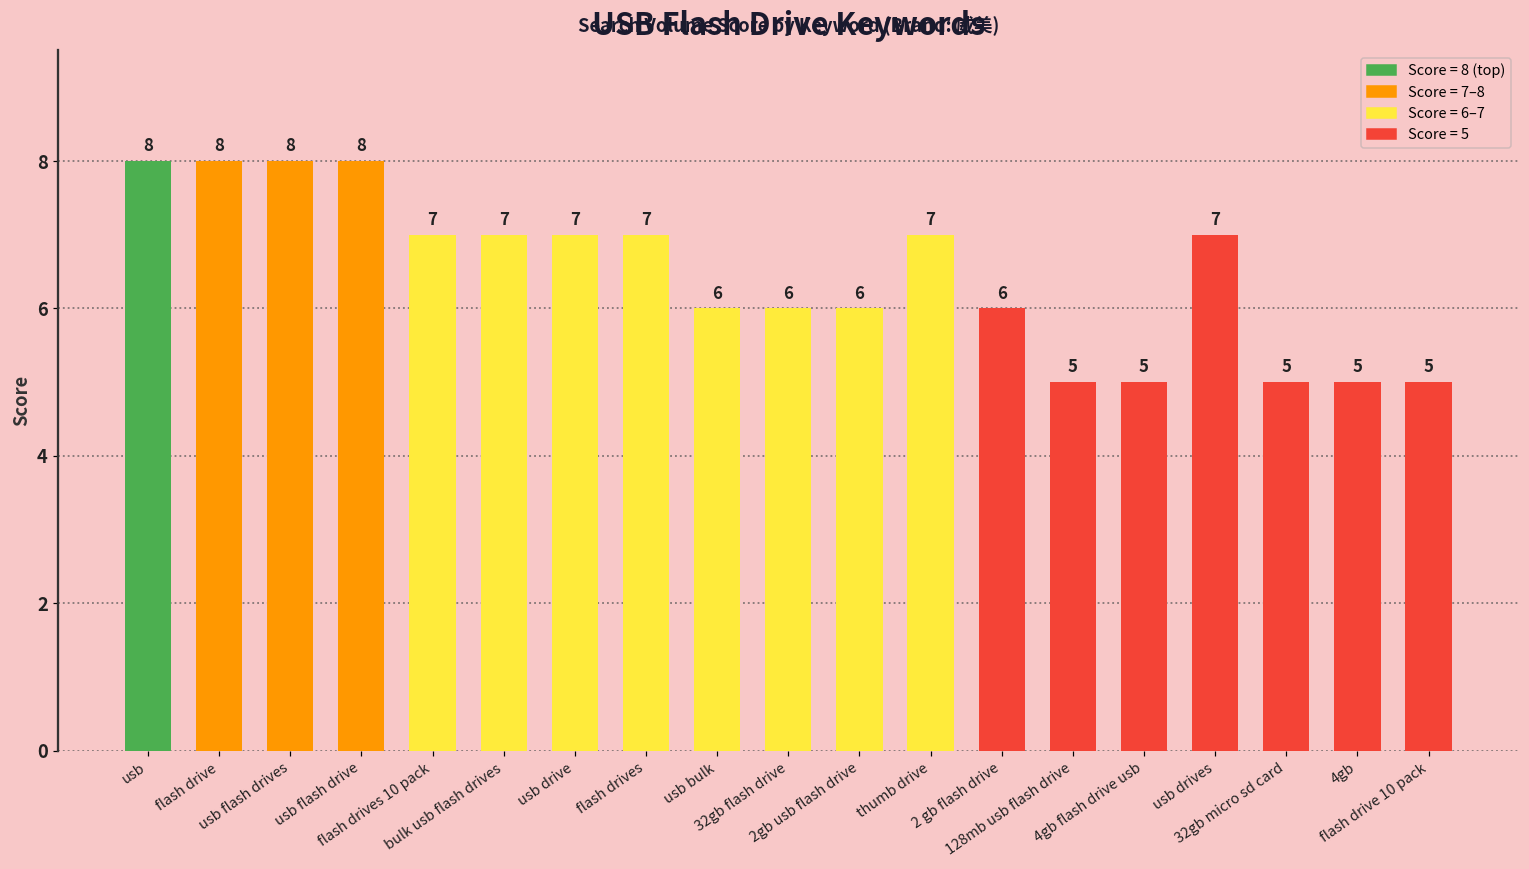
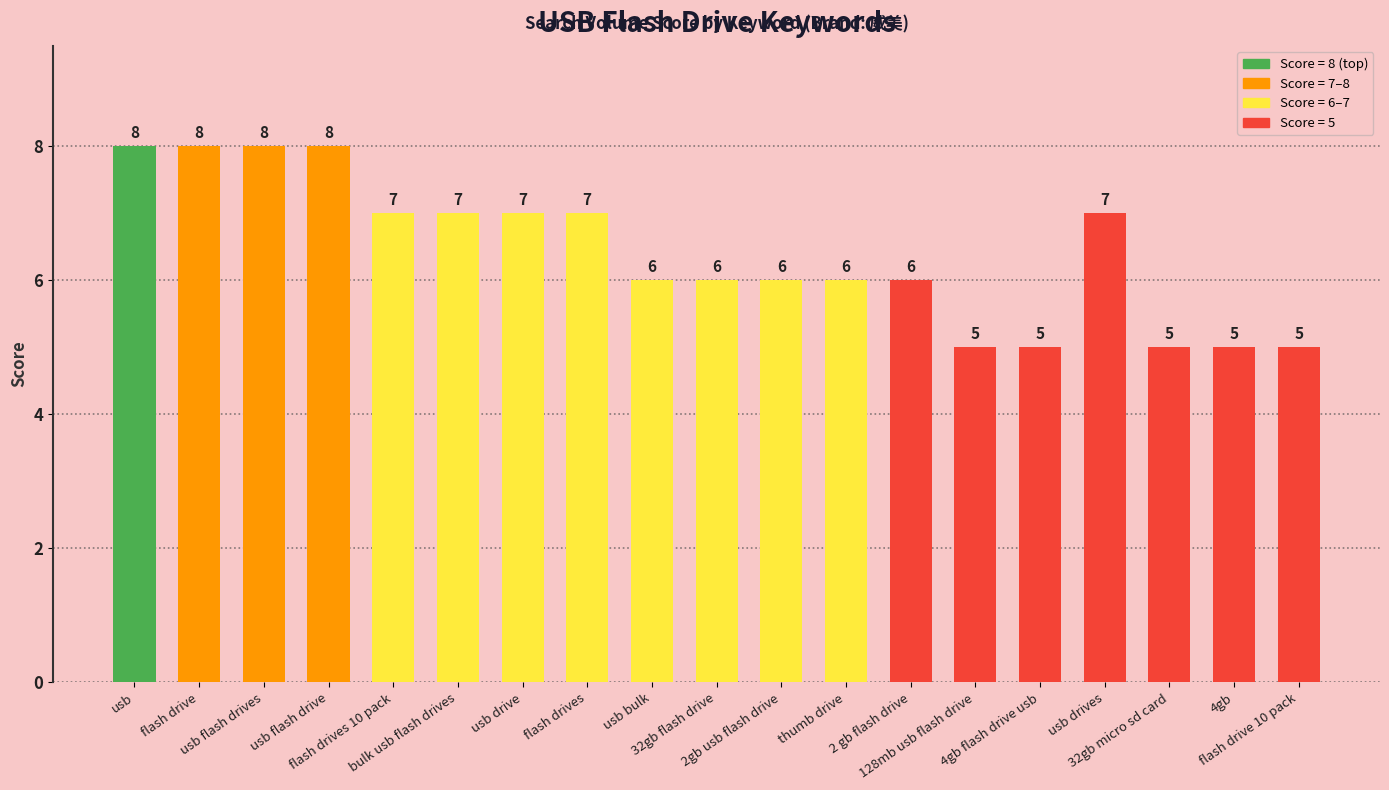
thumb drive: 7 -> 6
